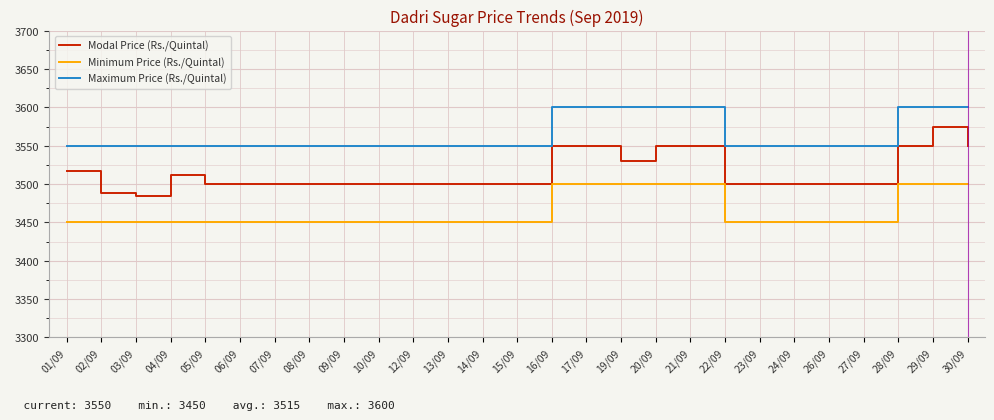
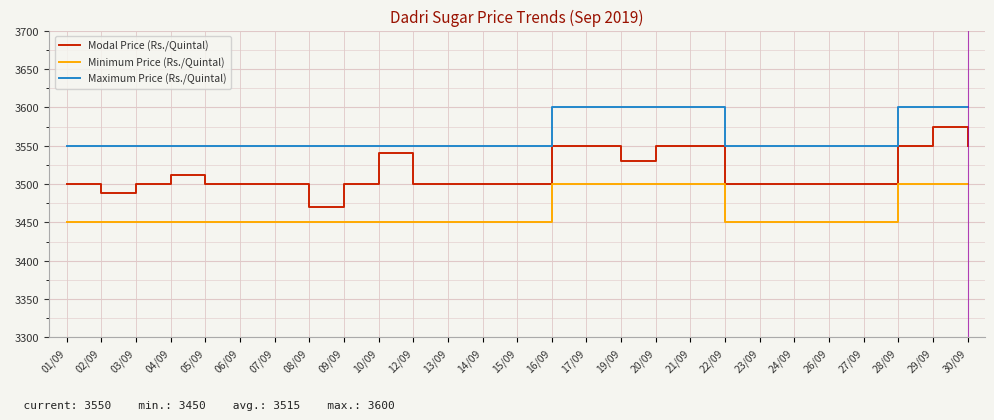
Modal Price (Rs./Quintal), 01/09: 3520 -> 3500
Modal Price (Rs./Quintal), 03/09: 3490 -> 3500
Modal Price (Rs./Quintal), 08/09: 3500 -> 3470
Modal Price (Rs./Quintal), 10/09: 3500 -> 3540
